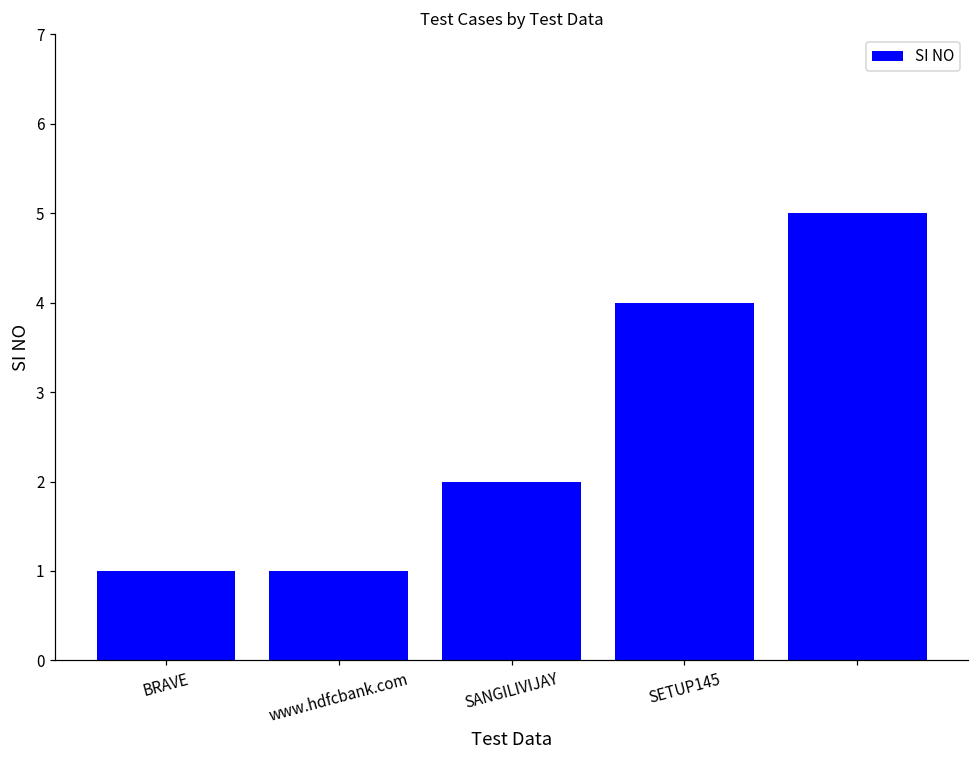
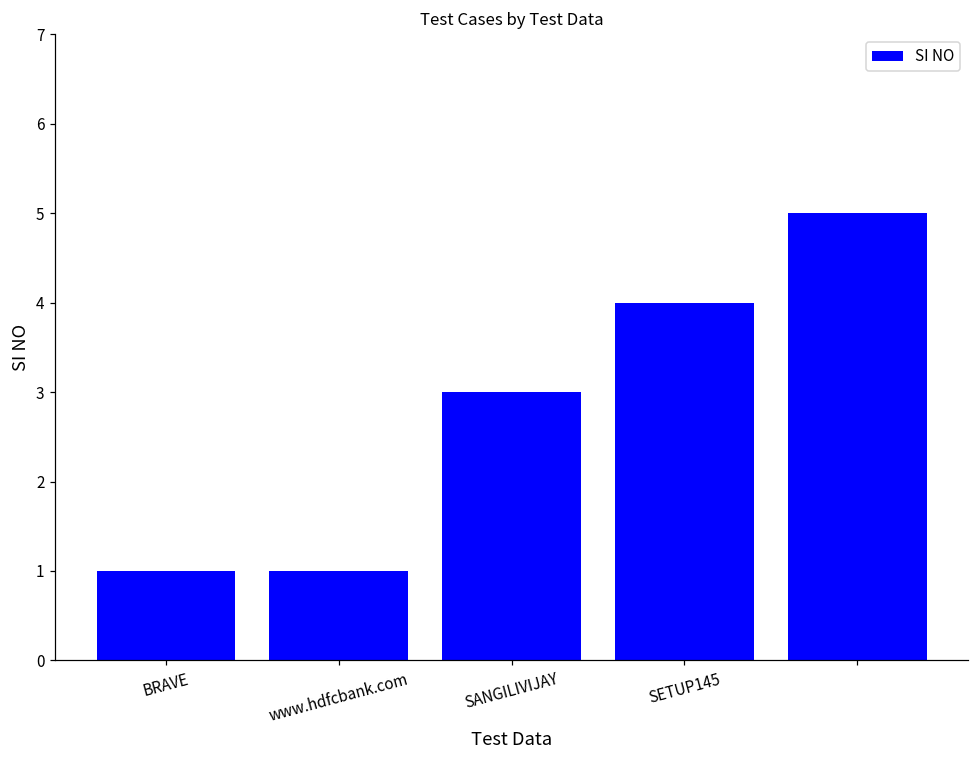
SANGILIVIJAY: 2 -> 3
